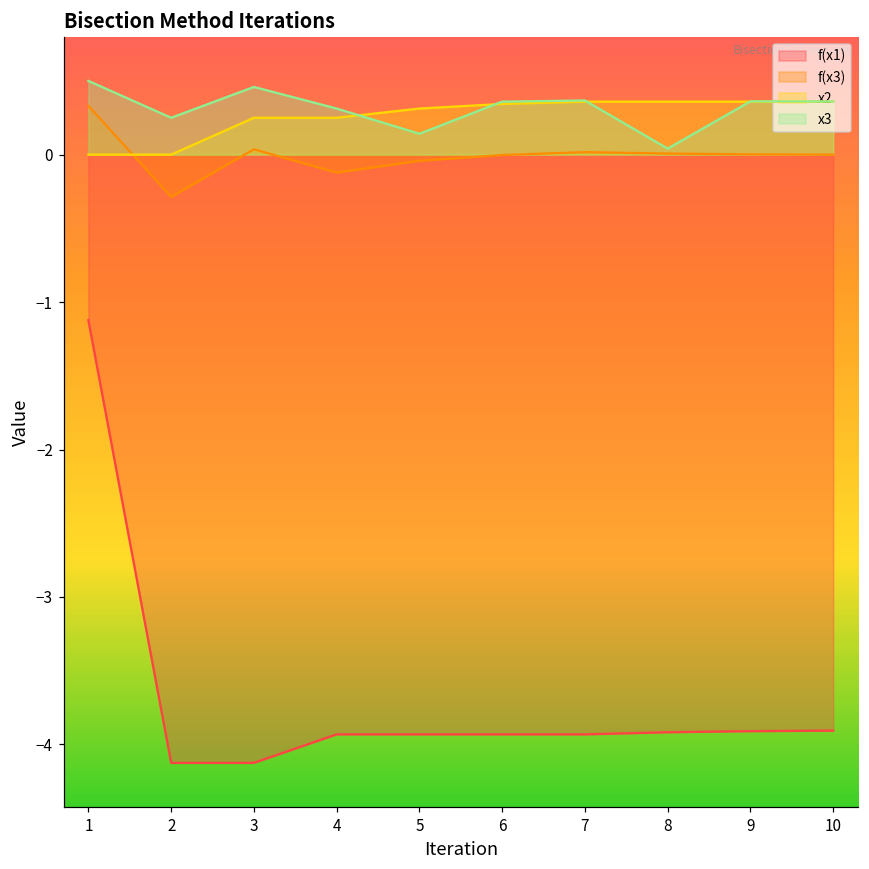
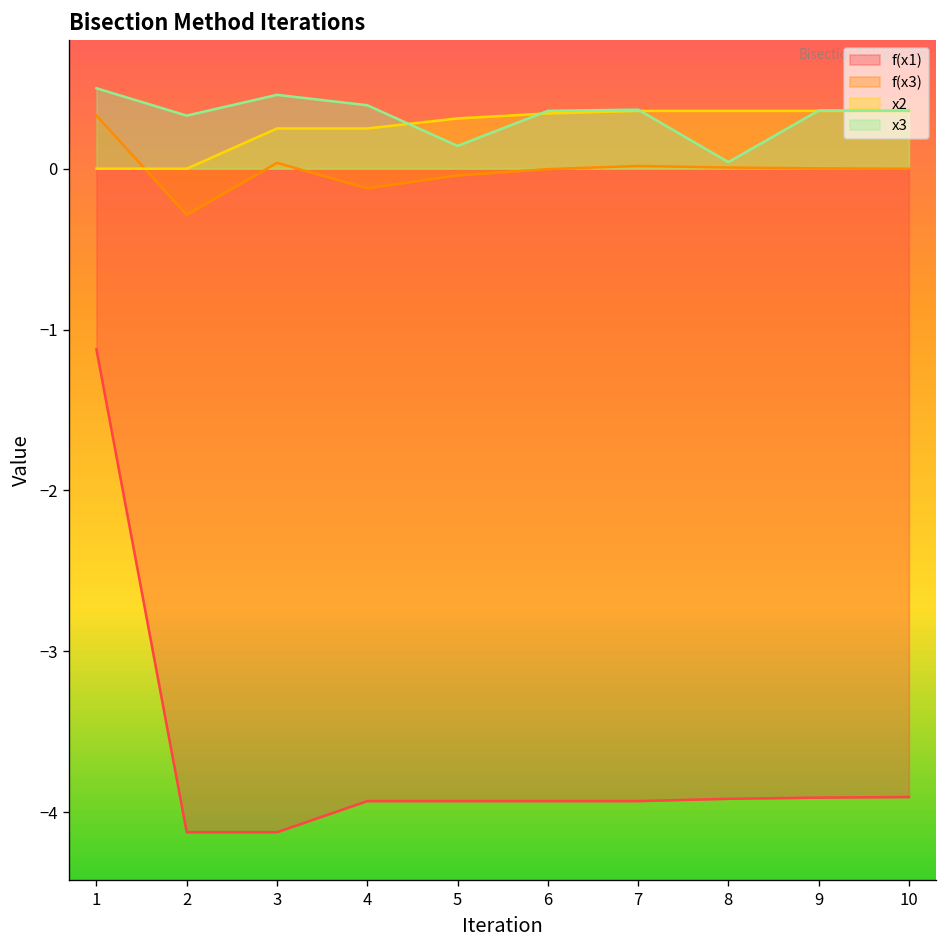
x3, 2: 0.25 -> 0.33
x3, 4: 0.31 -> 0.39
